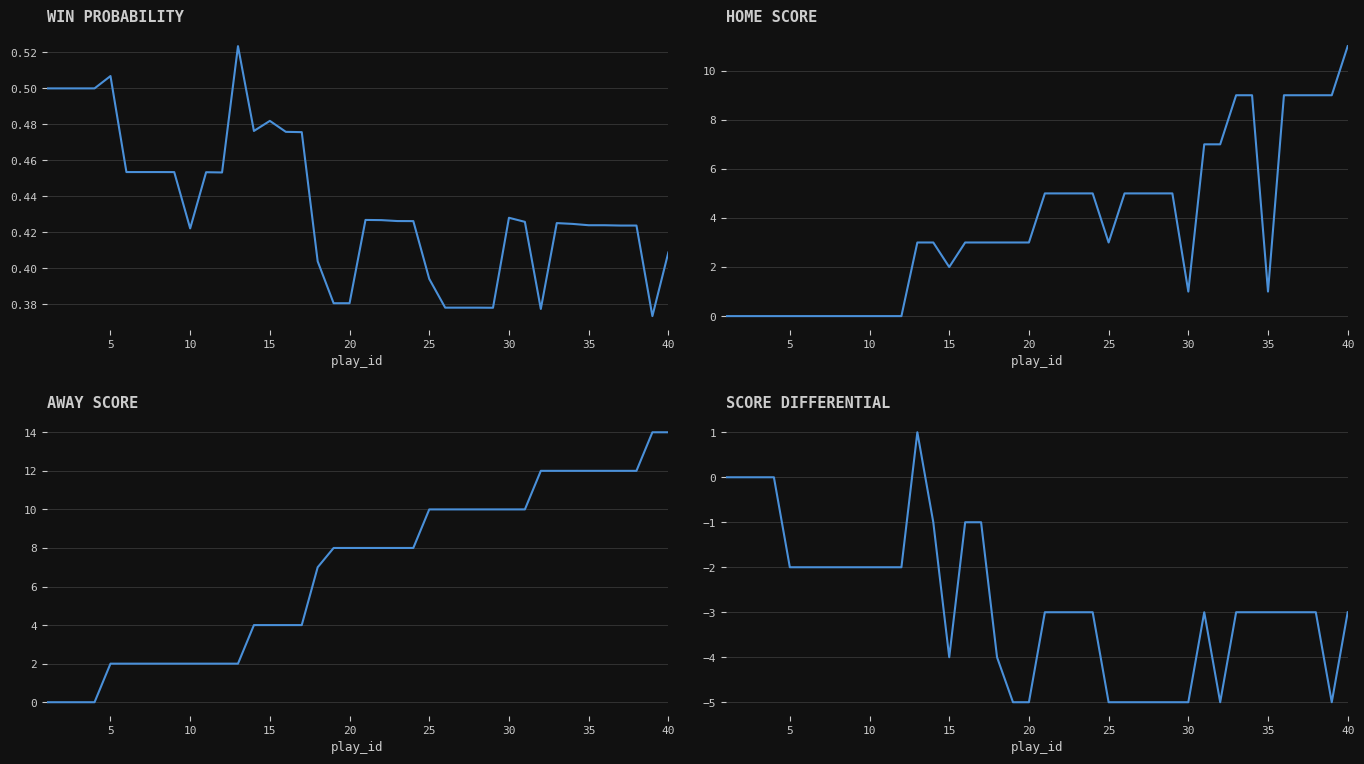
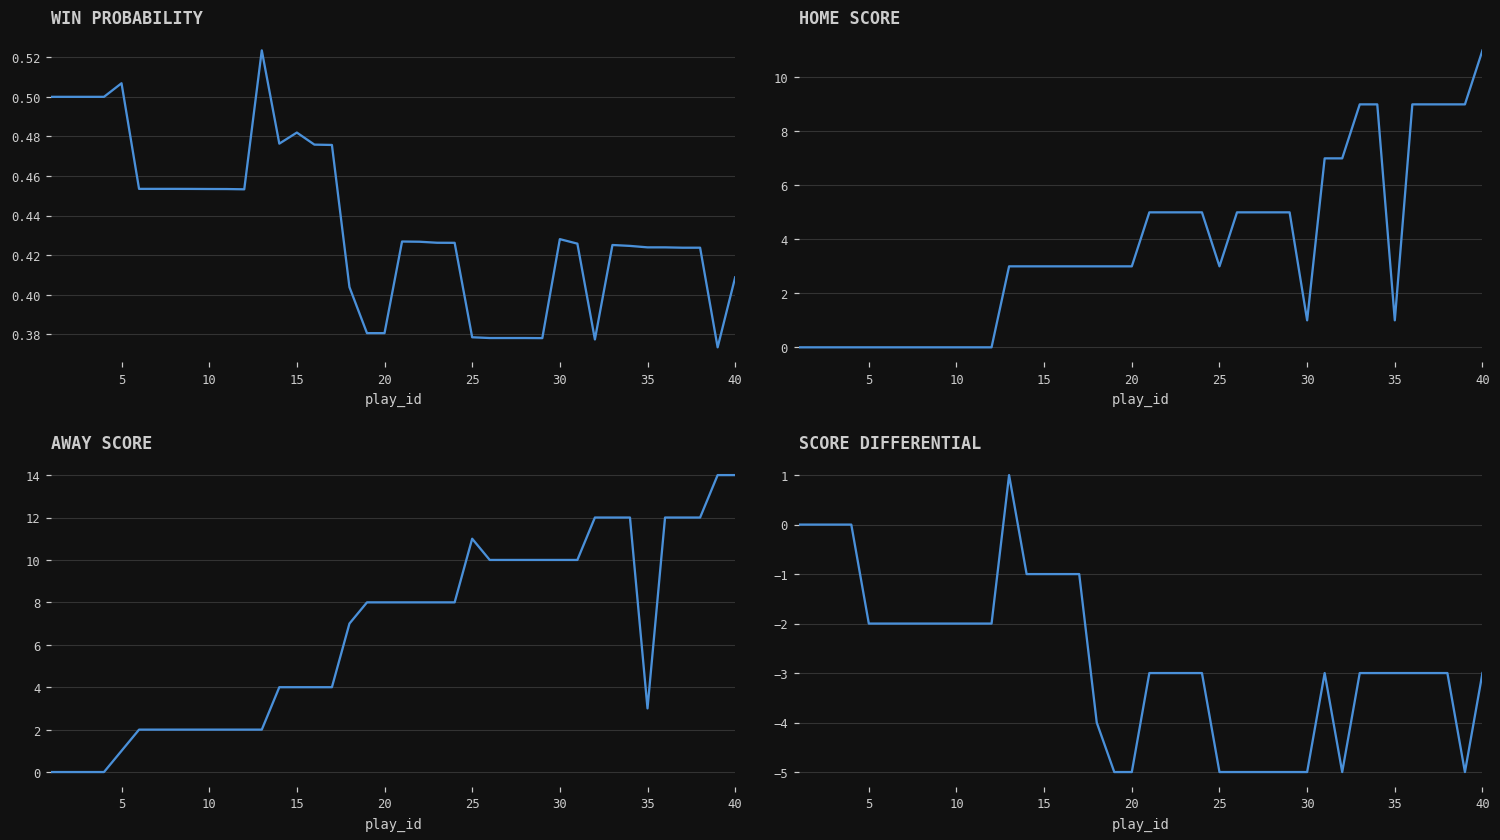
WIN PROBABILITY, 10: 0.422 -> 0.453
WIN PROBABILITY, 25: 0.394 -> 0.378
HOME SCORE, 15: 2 -> 3
AWAY SCORE, 5: 2 -> 1
AWAY SCORE, 25: 10 -> 11
AWAY SCORE, 35: 12 -> 3
SCORE DIFFERENTIAL, 15: -4 -> -1
